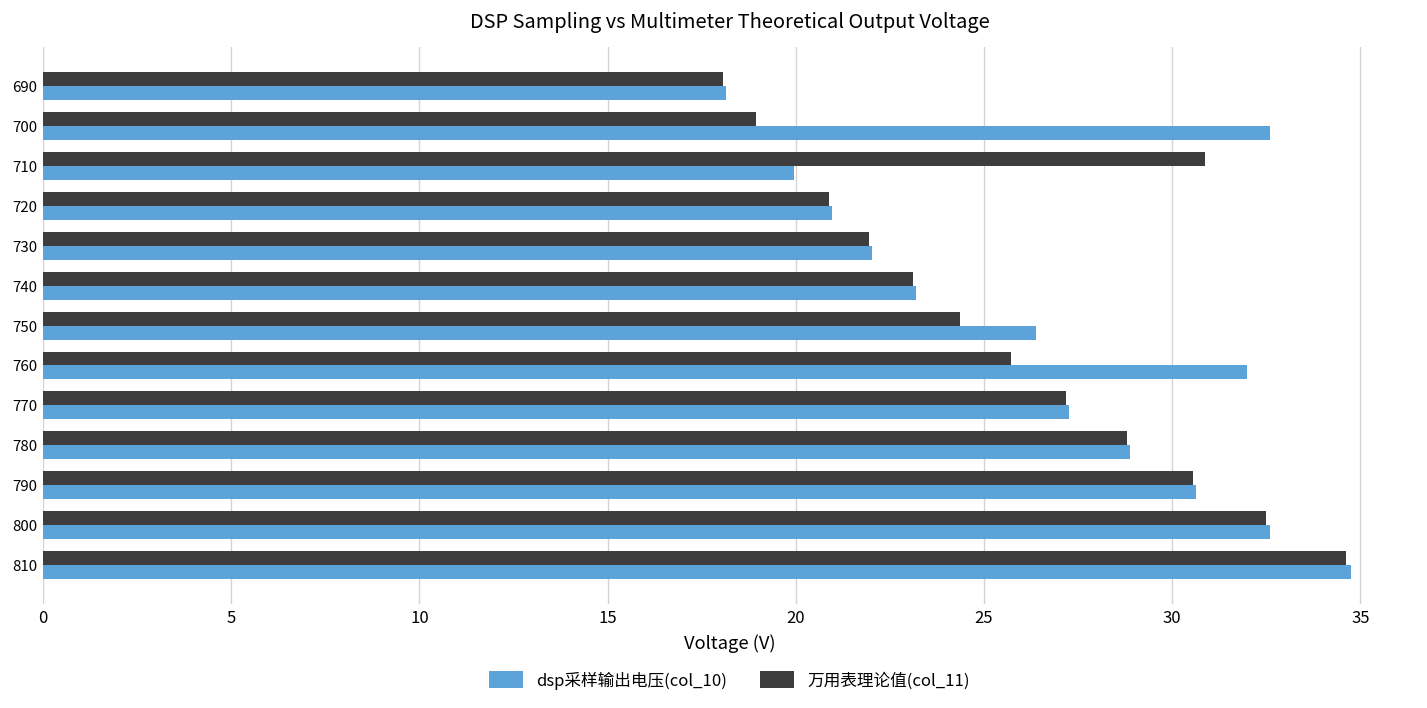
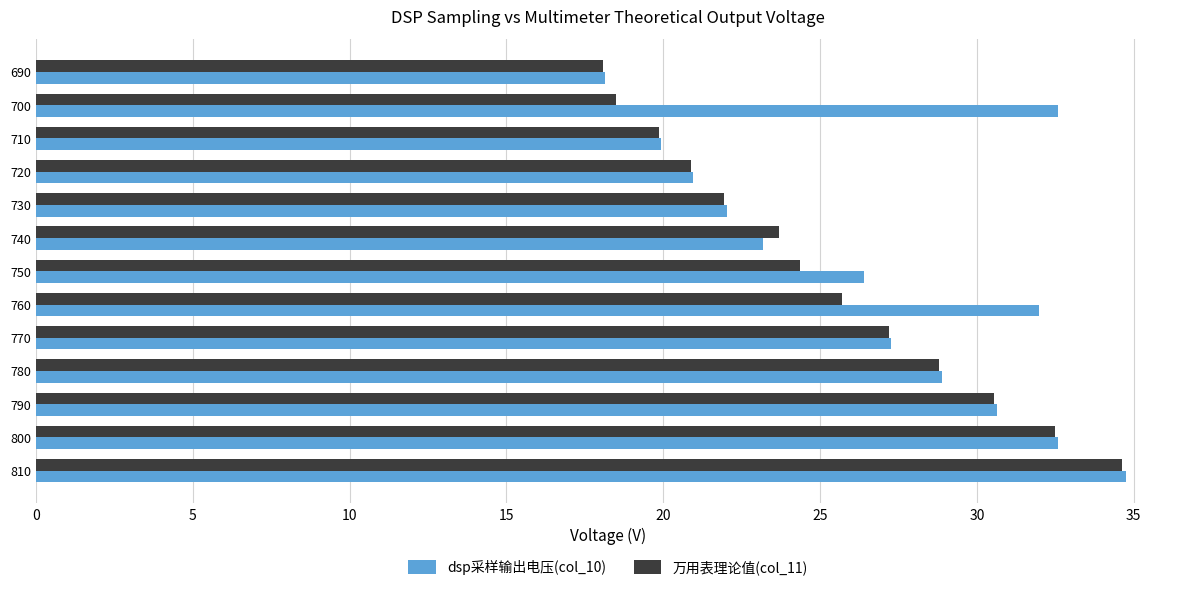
万用表理论值(col_11), 700: 18.9 -> 18.5
万用表理论值(col_11), 710: 30.9 -> 19.9
万用表理论值(col_11), 740: 23.1 -> 23.7
